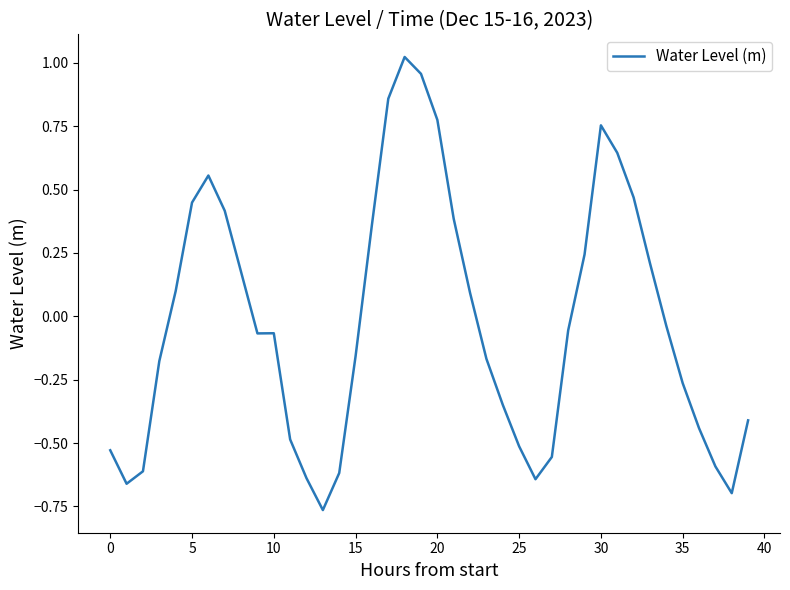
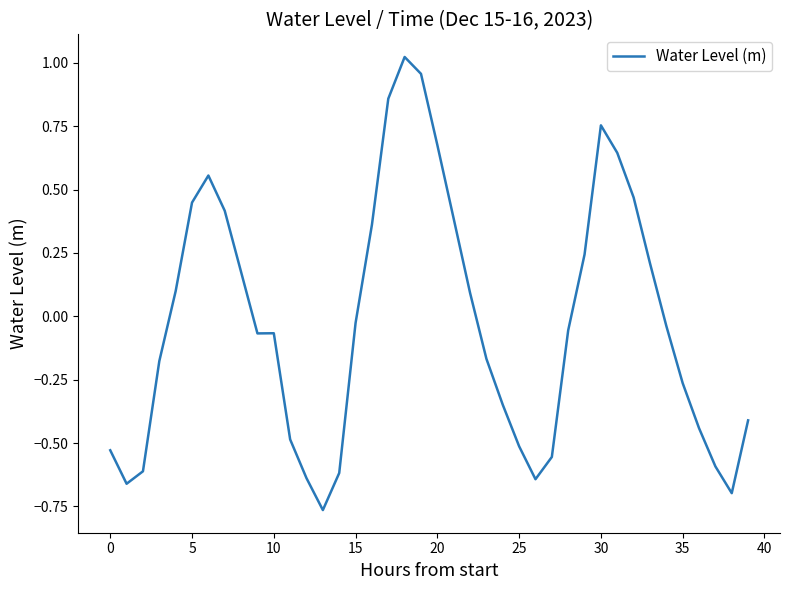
15: -0.16 -> -0.03
20: 0.77 -> 0.68
